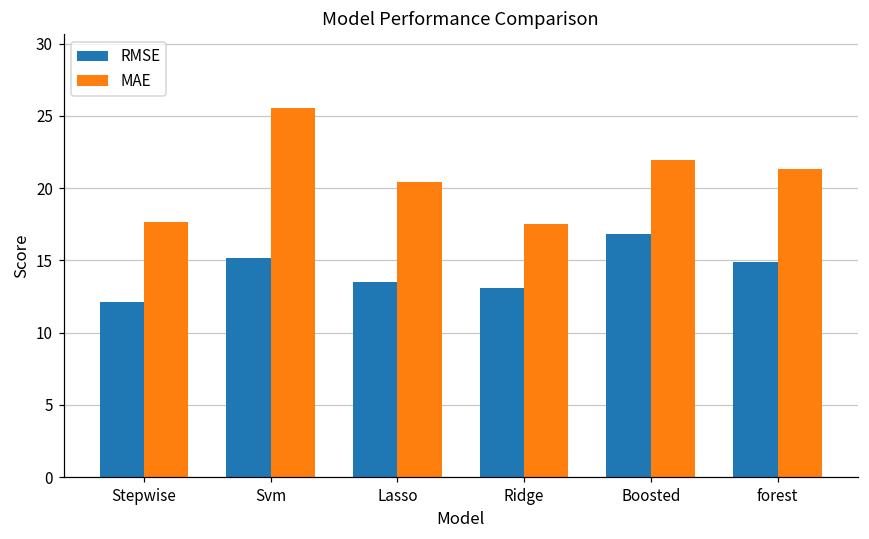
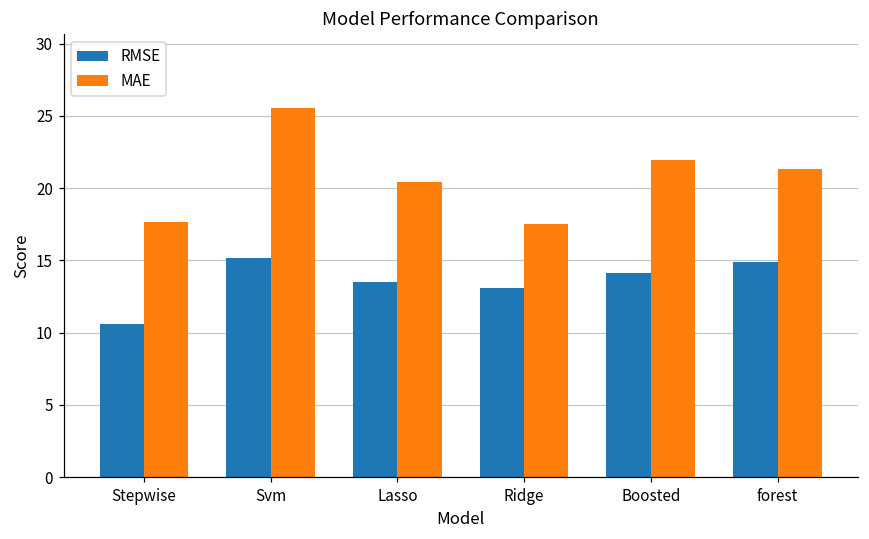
RMSE, Stepwise: 12.1 -> 10.6
RMSE, Boosted: 16.8 -> 14.1
